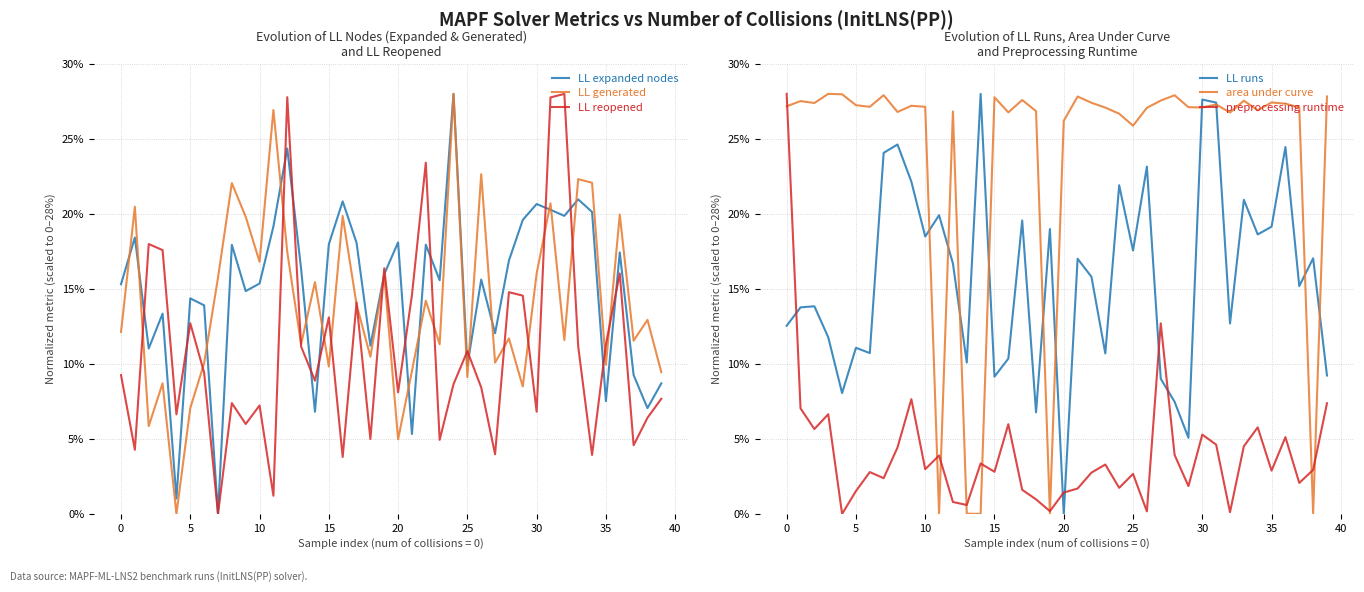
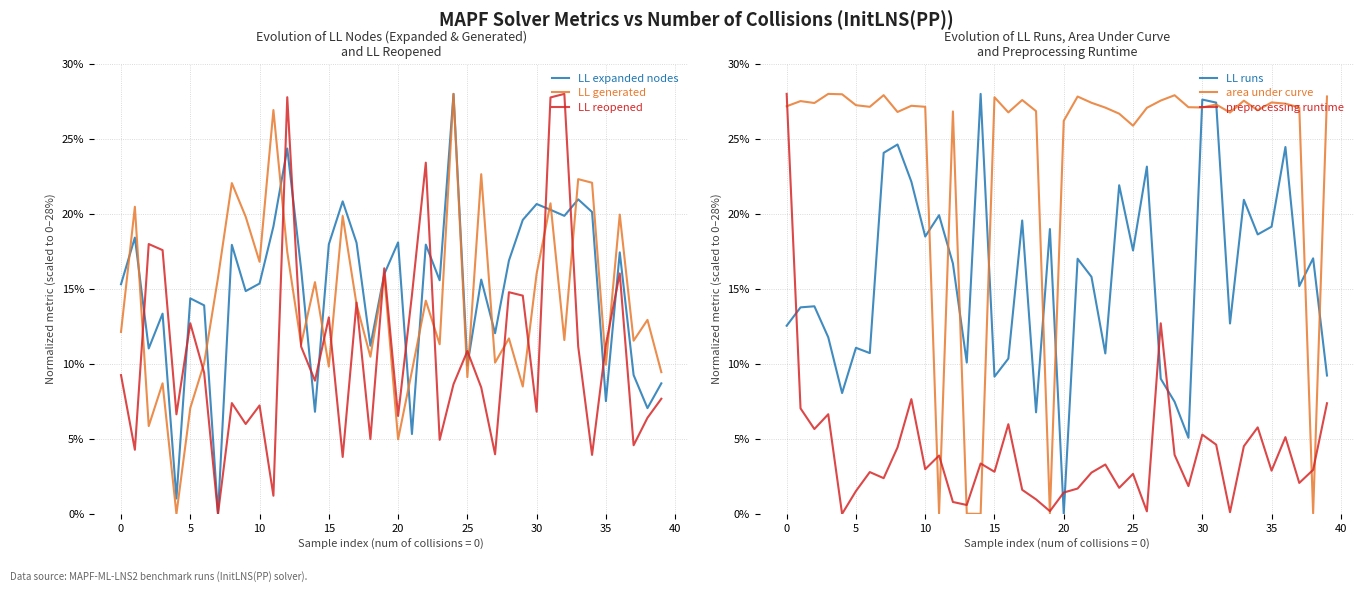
Evolution of LL Nodes (Expanded & Generated) and LL Reopened, LL reopened, 20: 8.1% -> 6.5%
